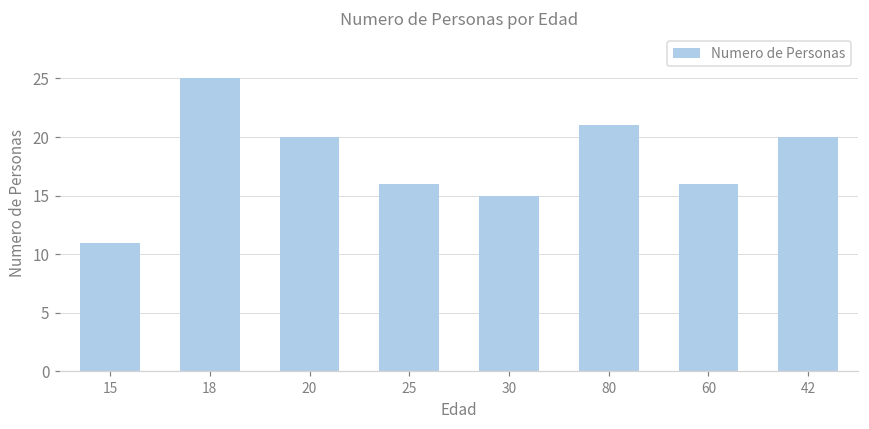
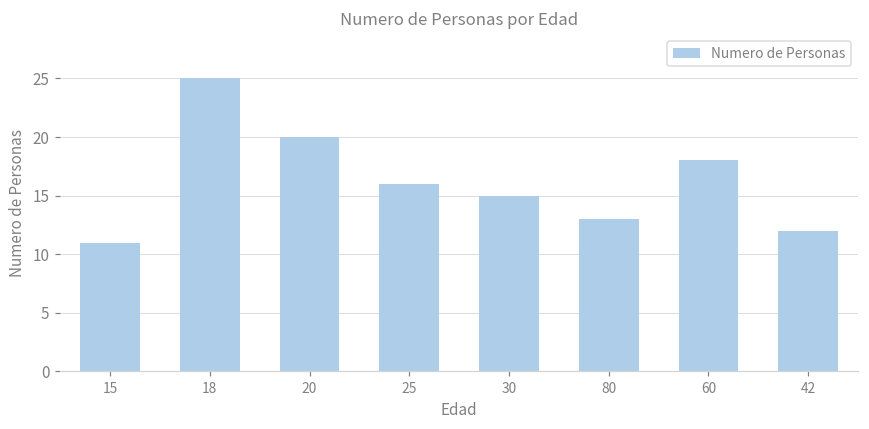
80: 21 -> 13
60: 16 -> 18
42: 20 -> 12
